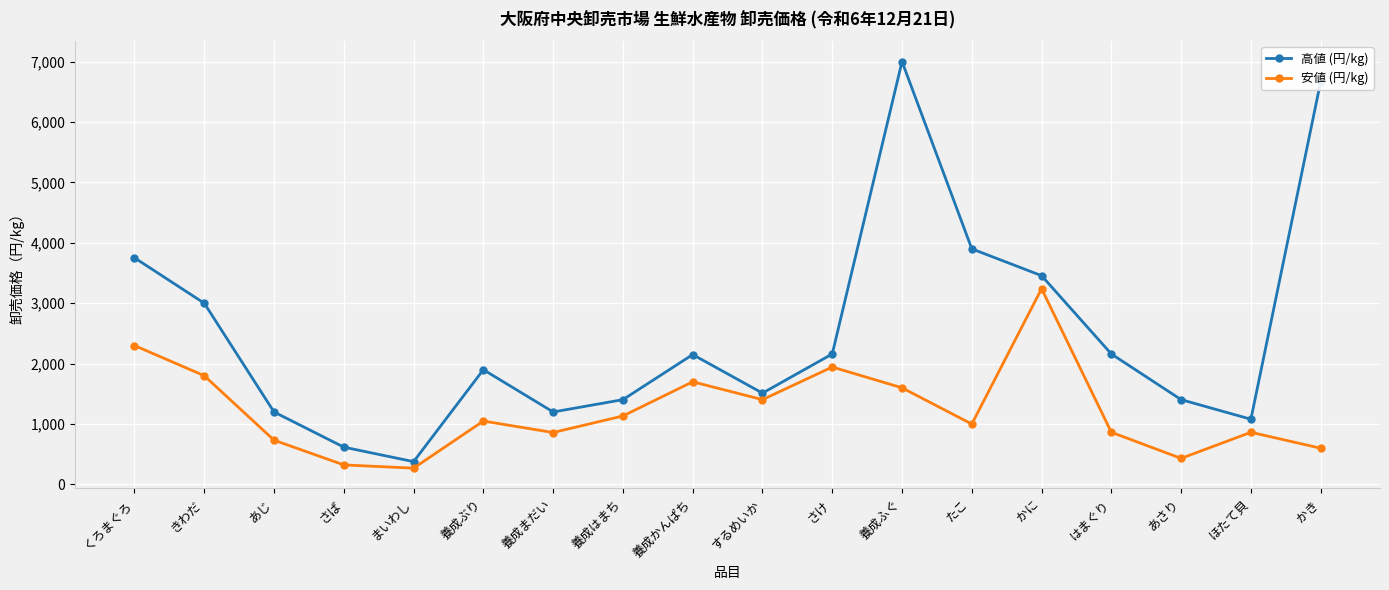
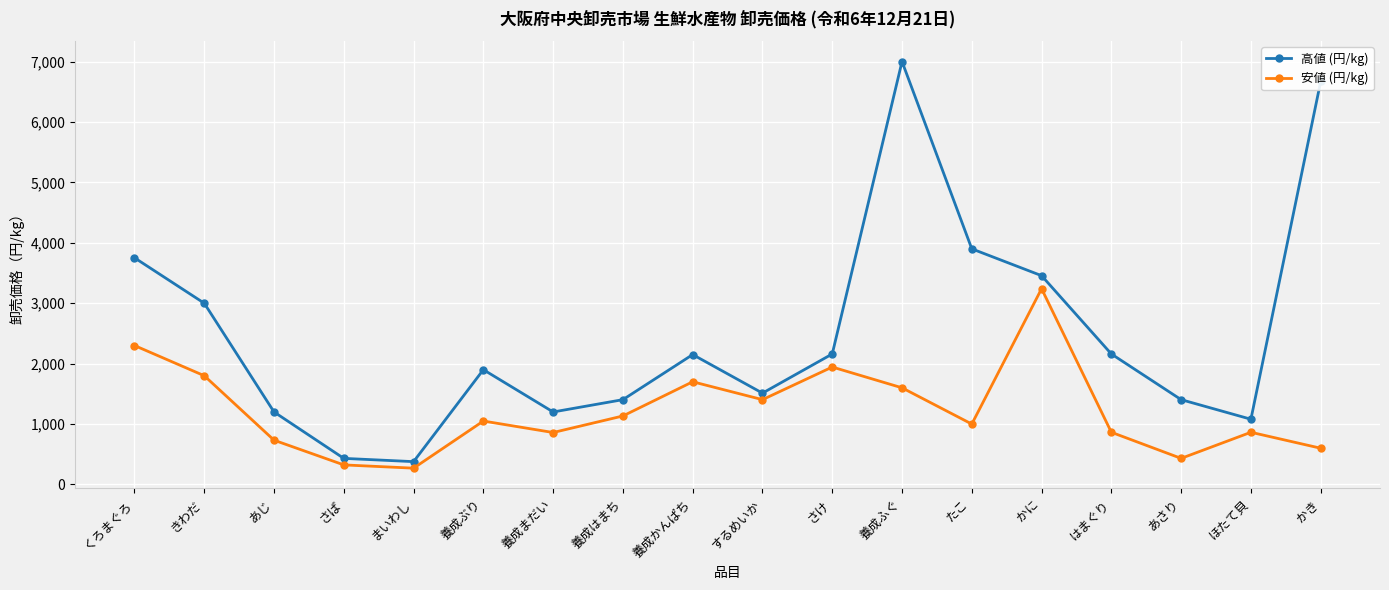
高値 (円/kg), さば: 600 -> 400
